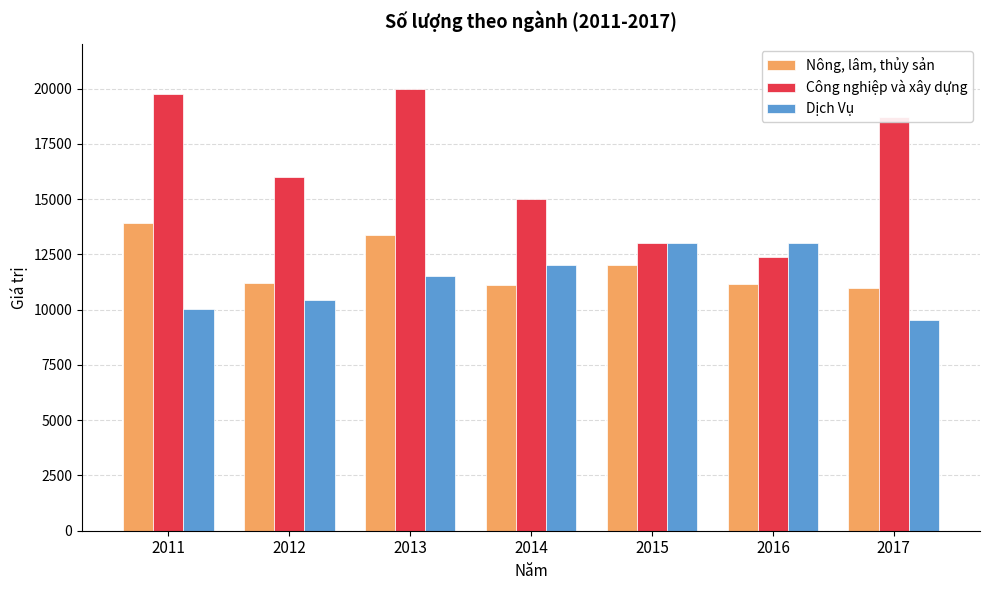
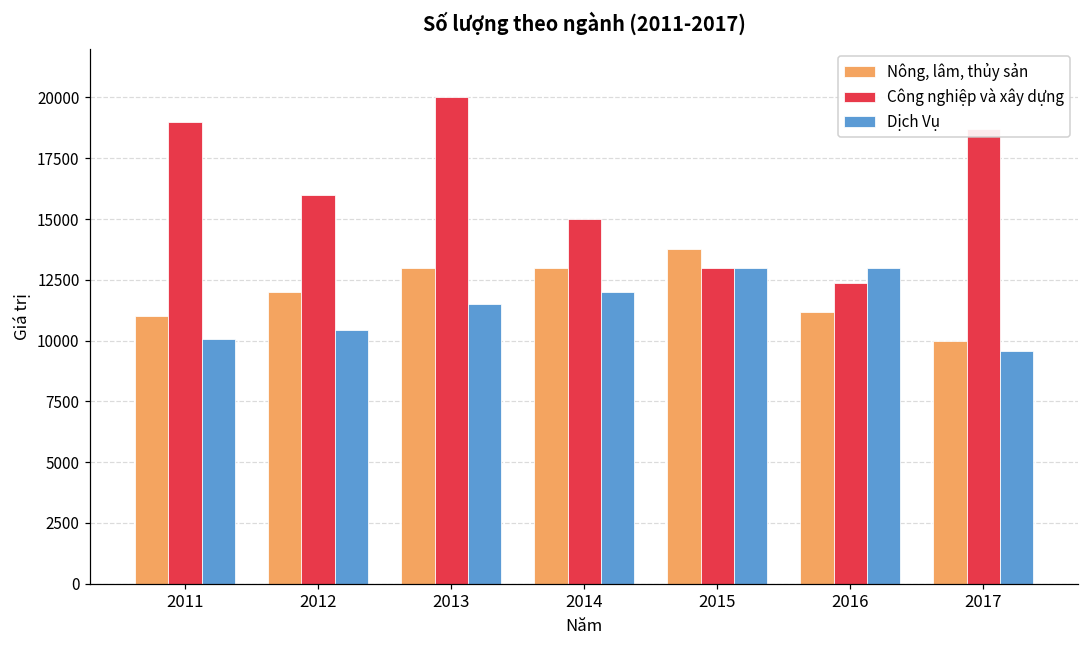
Nông, lâm, thủy sản, 2011: 13900 -> 11000
Công nghiệp và xây dựng, 2011: 19800 -> 19000
Nông, lâm, thủy sản, 2012: 11200 -> 12000
Nông, lâm, thủy sản, 2013: 13400 -> 13000
Nông, lâm, thủy sản, 2014: 11100 -> 13000
Nông, lâm, thủy sản, 2015: 12000 -> 13800
Nông, lâm, thủy sản, 2017: 11000 -> 10000
